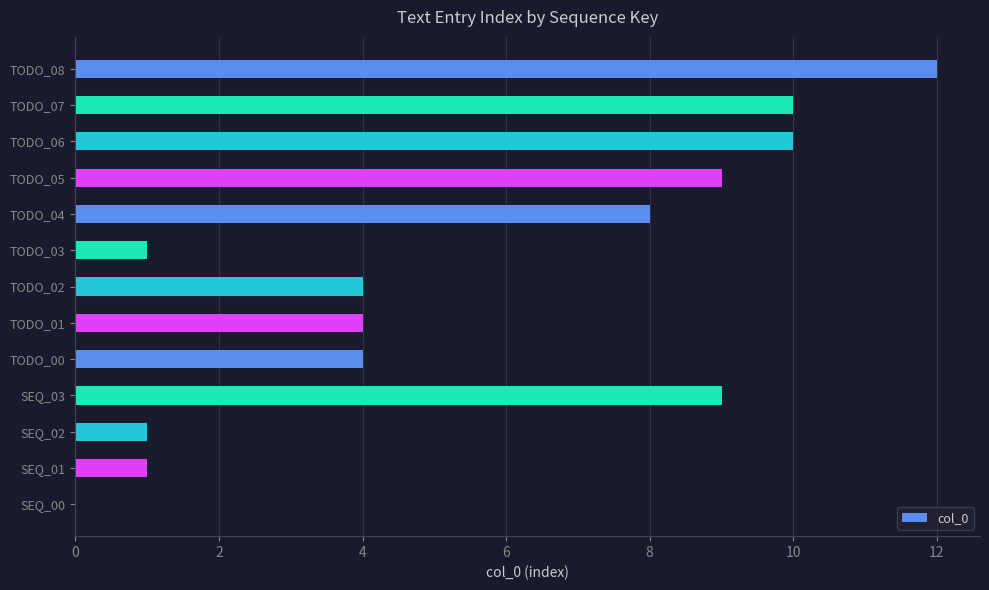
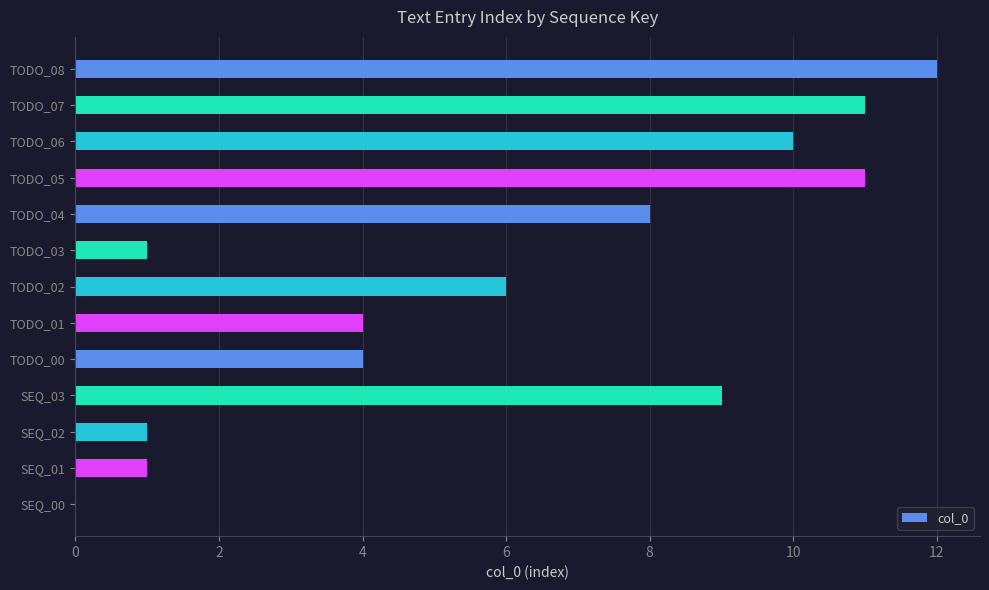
TODO_07: 10 -> 11
TODO_05: 9 -> 11
TODO_02: 4 -> 6
